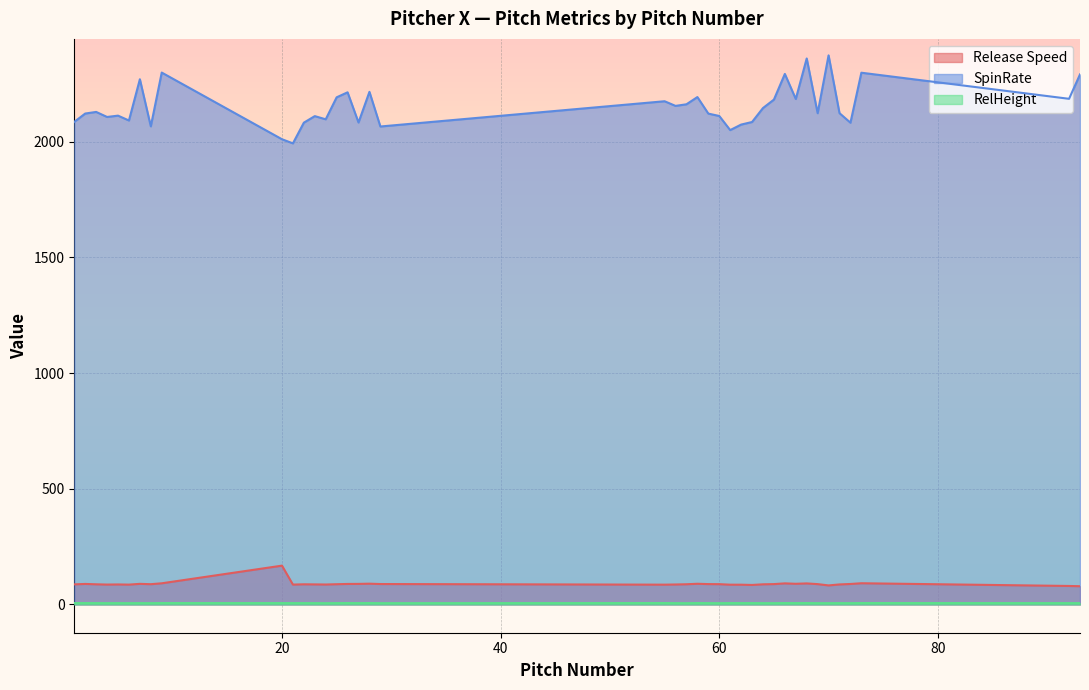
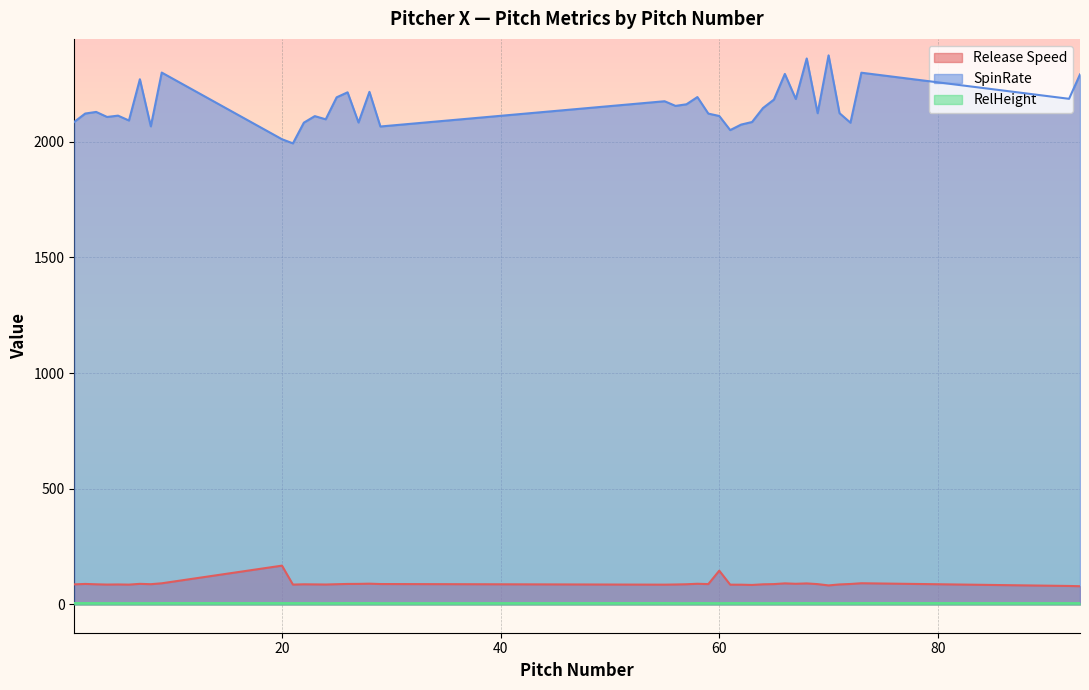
Release Speed, 60: 90 -> 150
